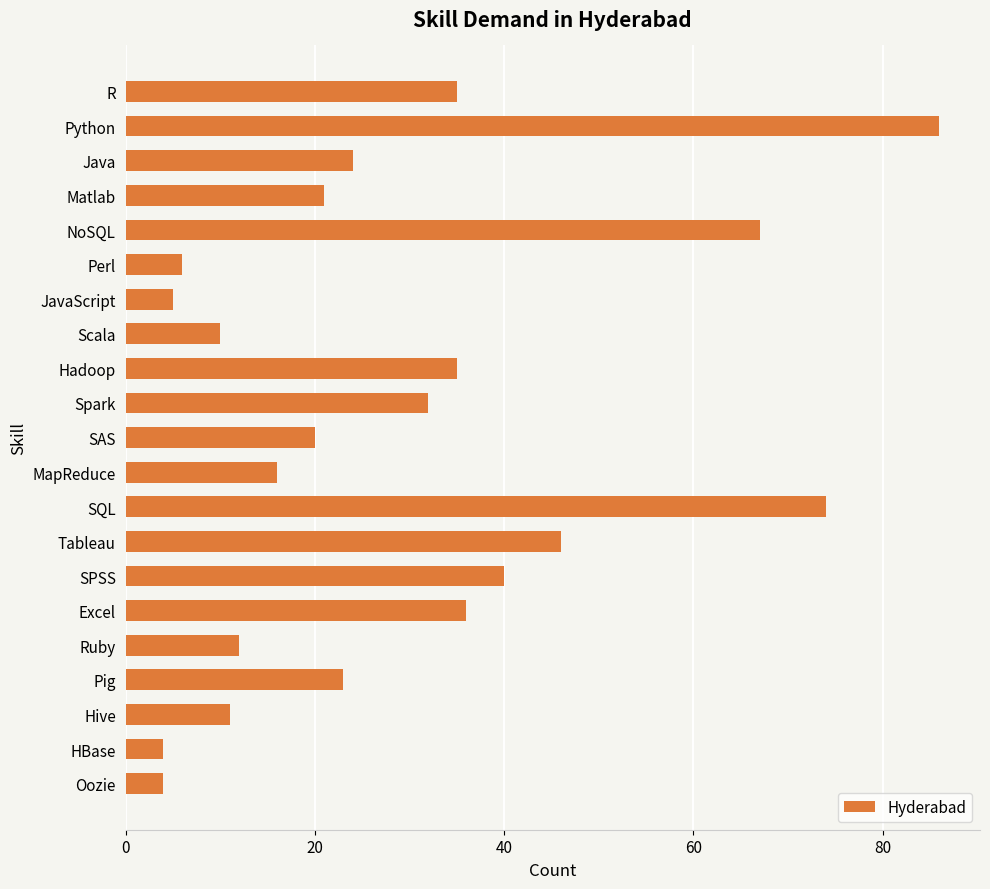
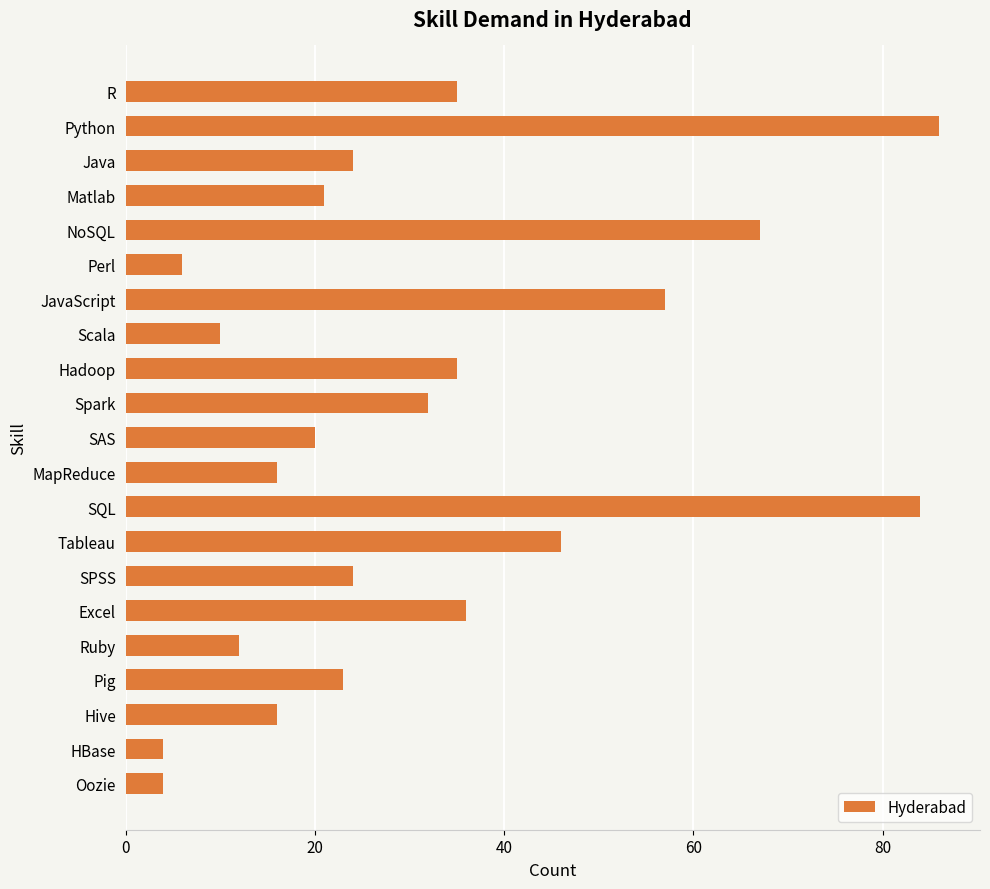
JavaScript: 5 -> 57
SQL: 74 -> 84
SPSS: 40 -> 24
Hive: 11 -> 16
